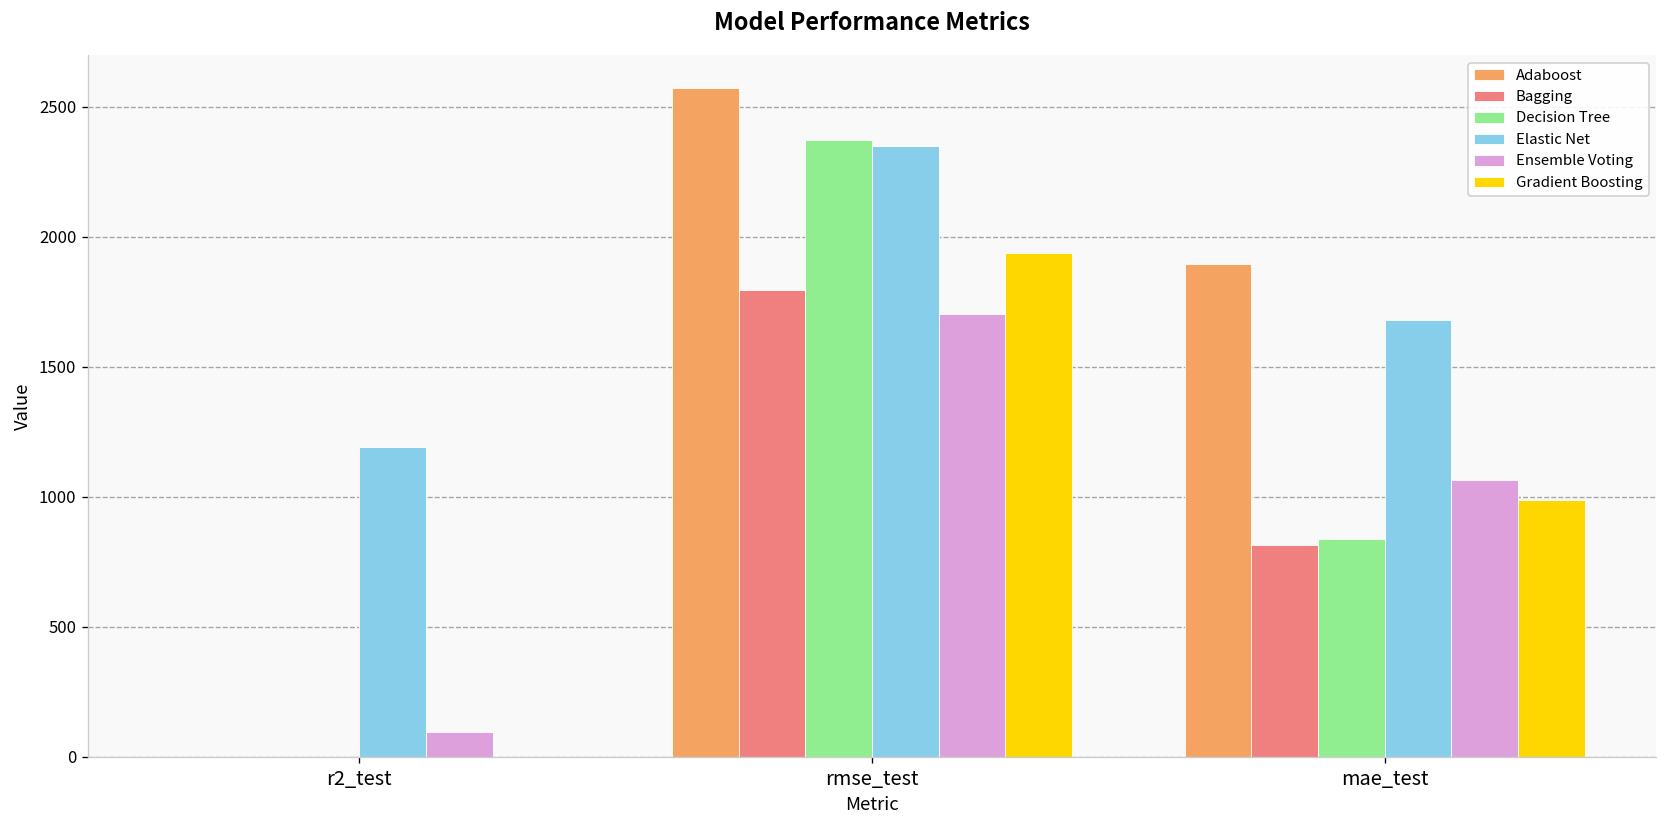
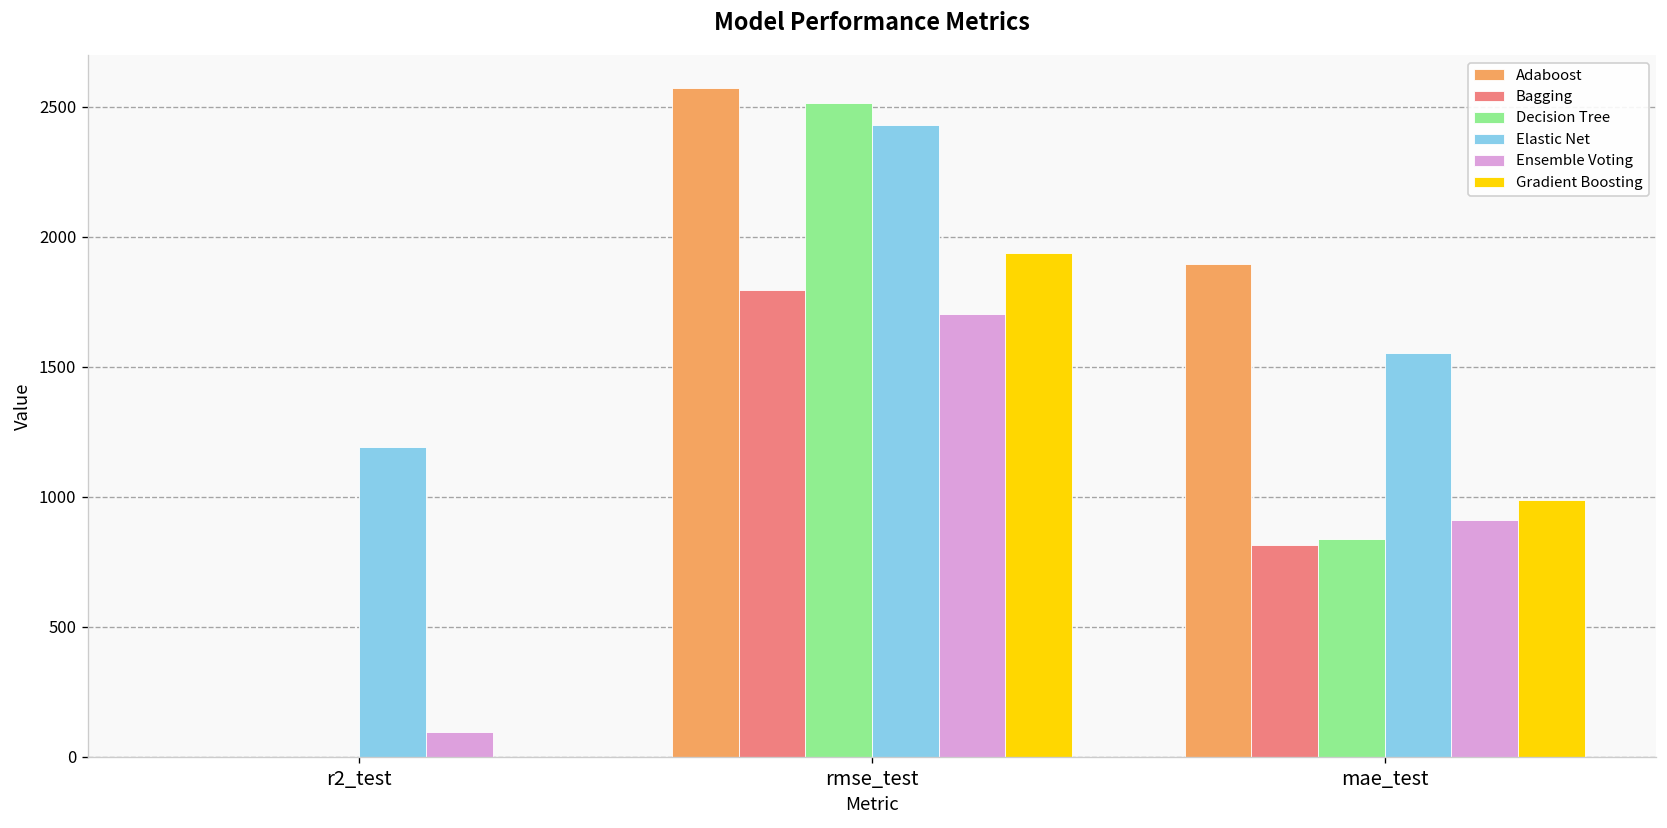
Decision Tree, rmse_test: 2370 -> 2520
Elastic Net, rmse_test: 2350 -> 2430
Elastic Net, mae_test: 1680 -> 1550
Ensemble Voting, mae_test: 1070 -> 910
